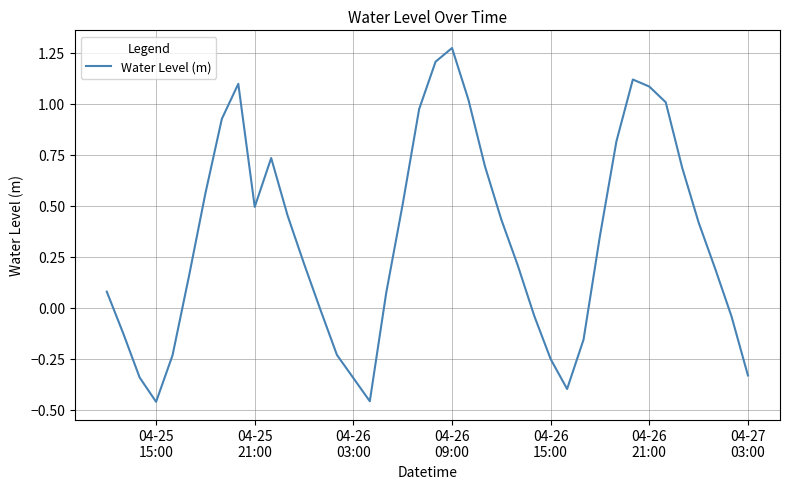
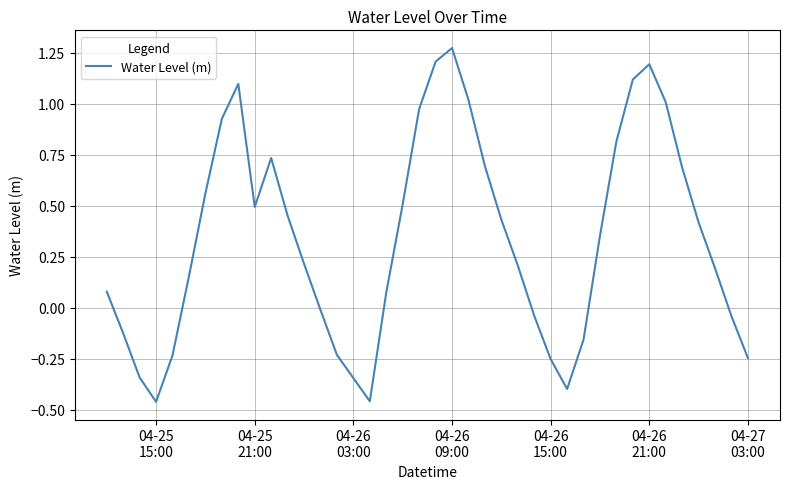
04-26 21:00: 1.08 -> 1.19
04-27 03:00: -0.33 -> -0.25
